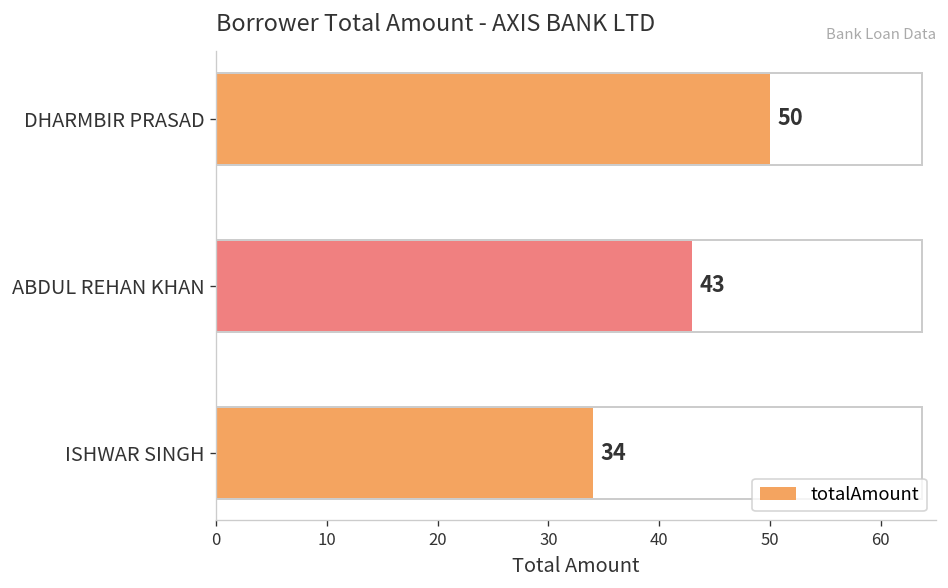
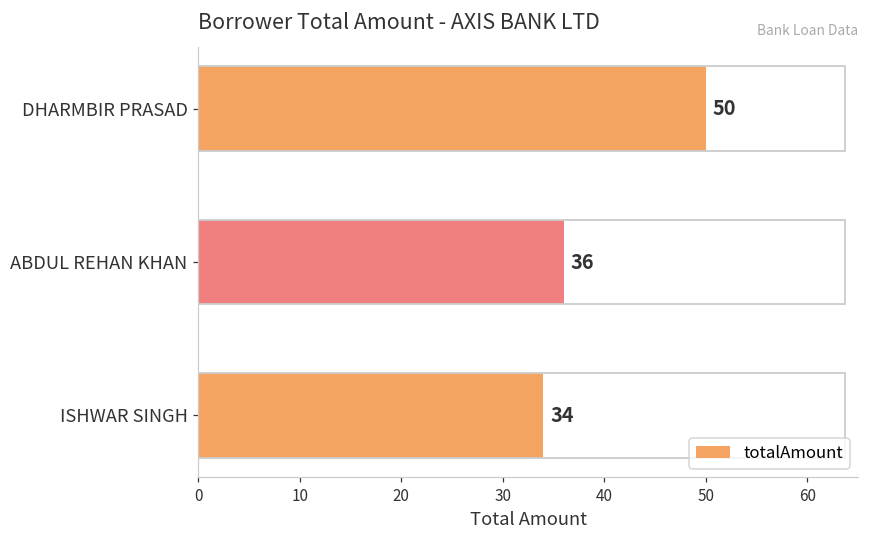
ABDUL REHAN KHAN: 43 -> 36
